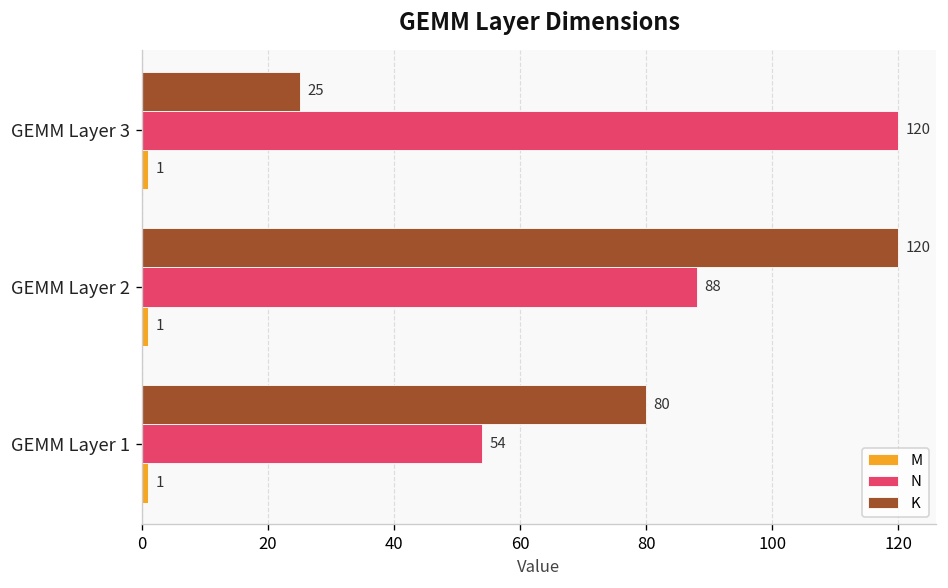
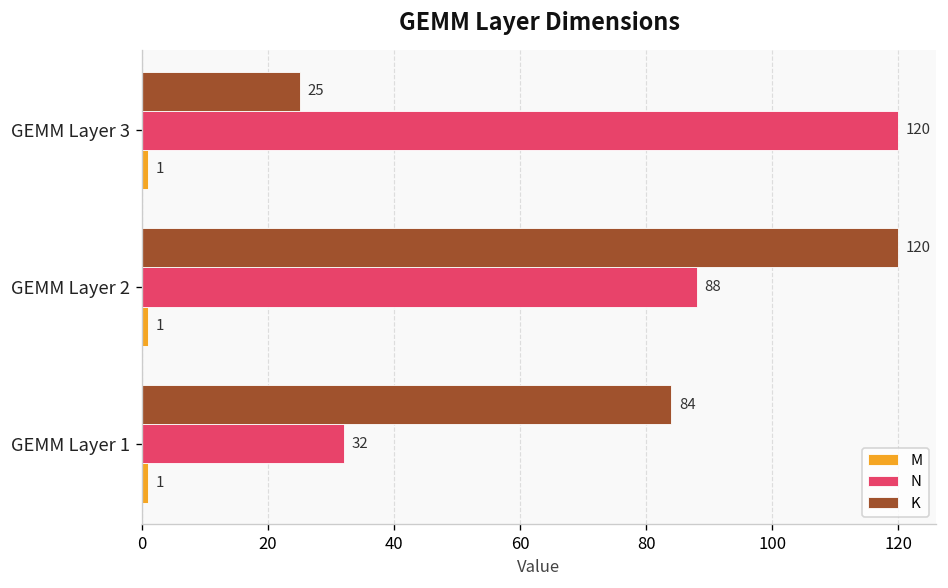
K, GEMM Layer 1: 80 -> 84
N, GEMM Layer 1: 54 -> 32
